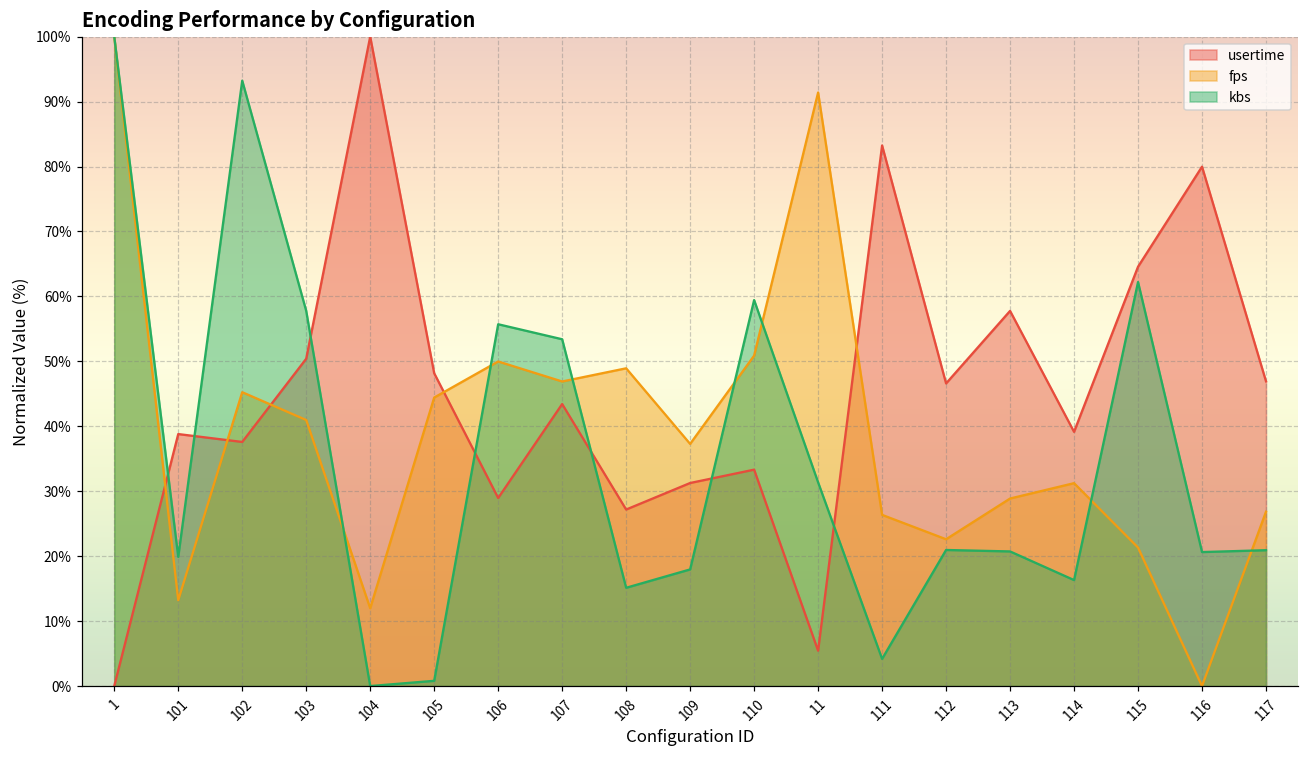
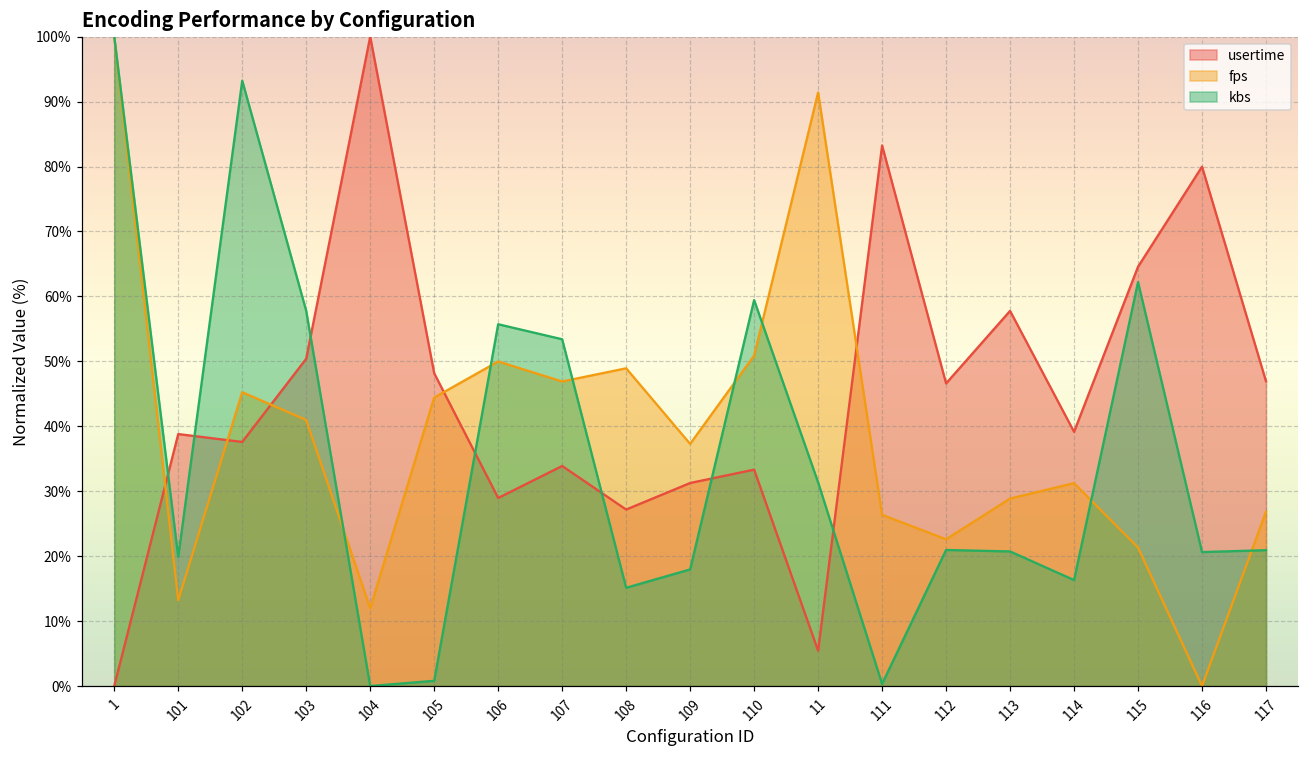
usertime, 107: 43% -> 34%
kbs, 111: 4% -> 0%
